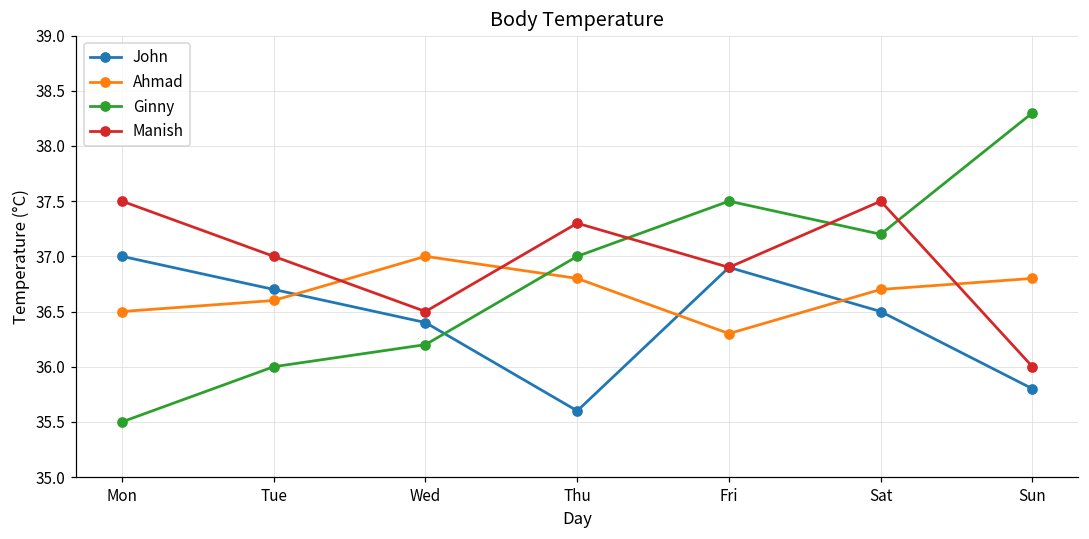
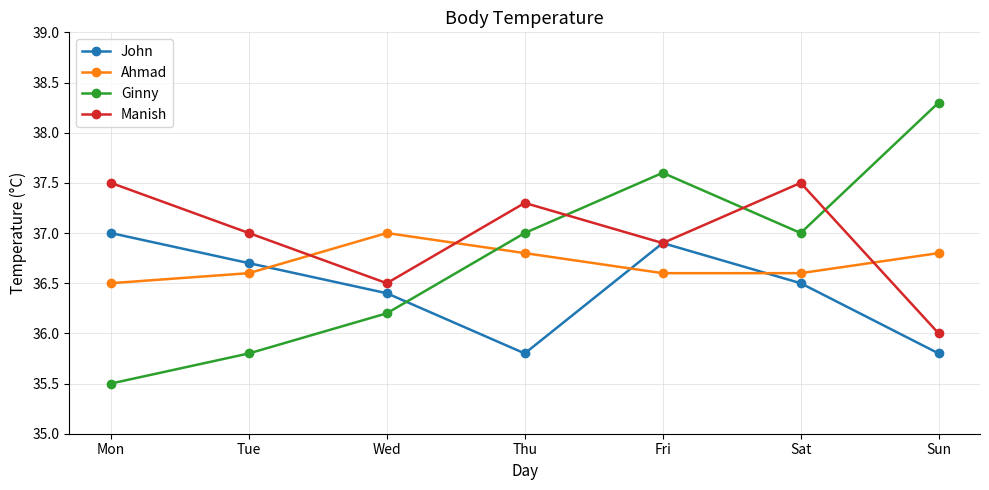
Ginny, Tue: 36.0 -> 35.8
John, Thu: 35.6 -> 35.8
Ahmad, Fri: 36.3 -> 36.6
Ginny, Fri: 37.5 -> 37.6
Ahmad, Sat: 36.7 -> 36.6
Ginny, Sat: 37.2 -> 37.0
